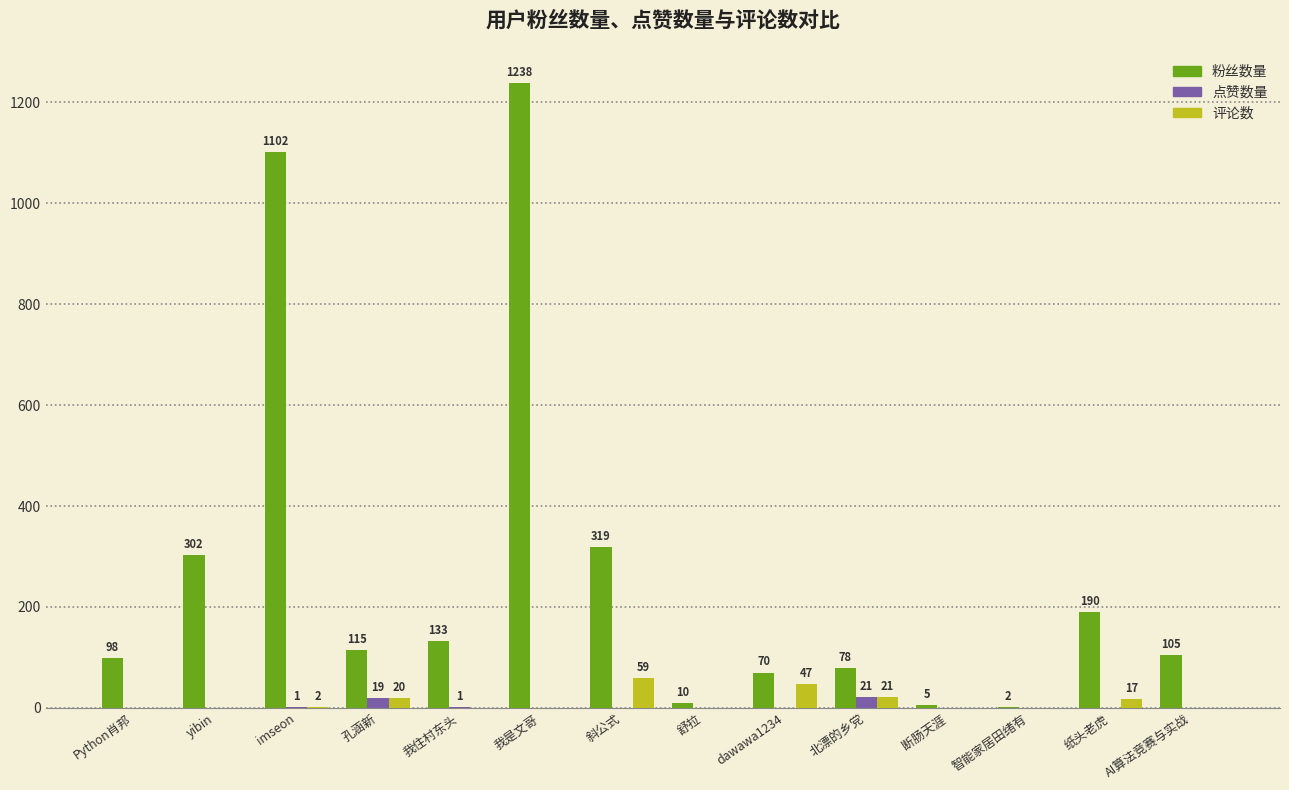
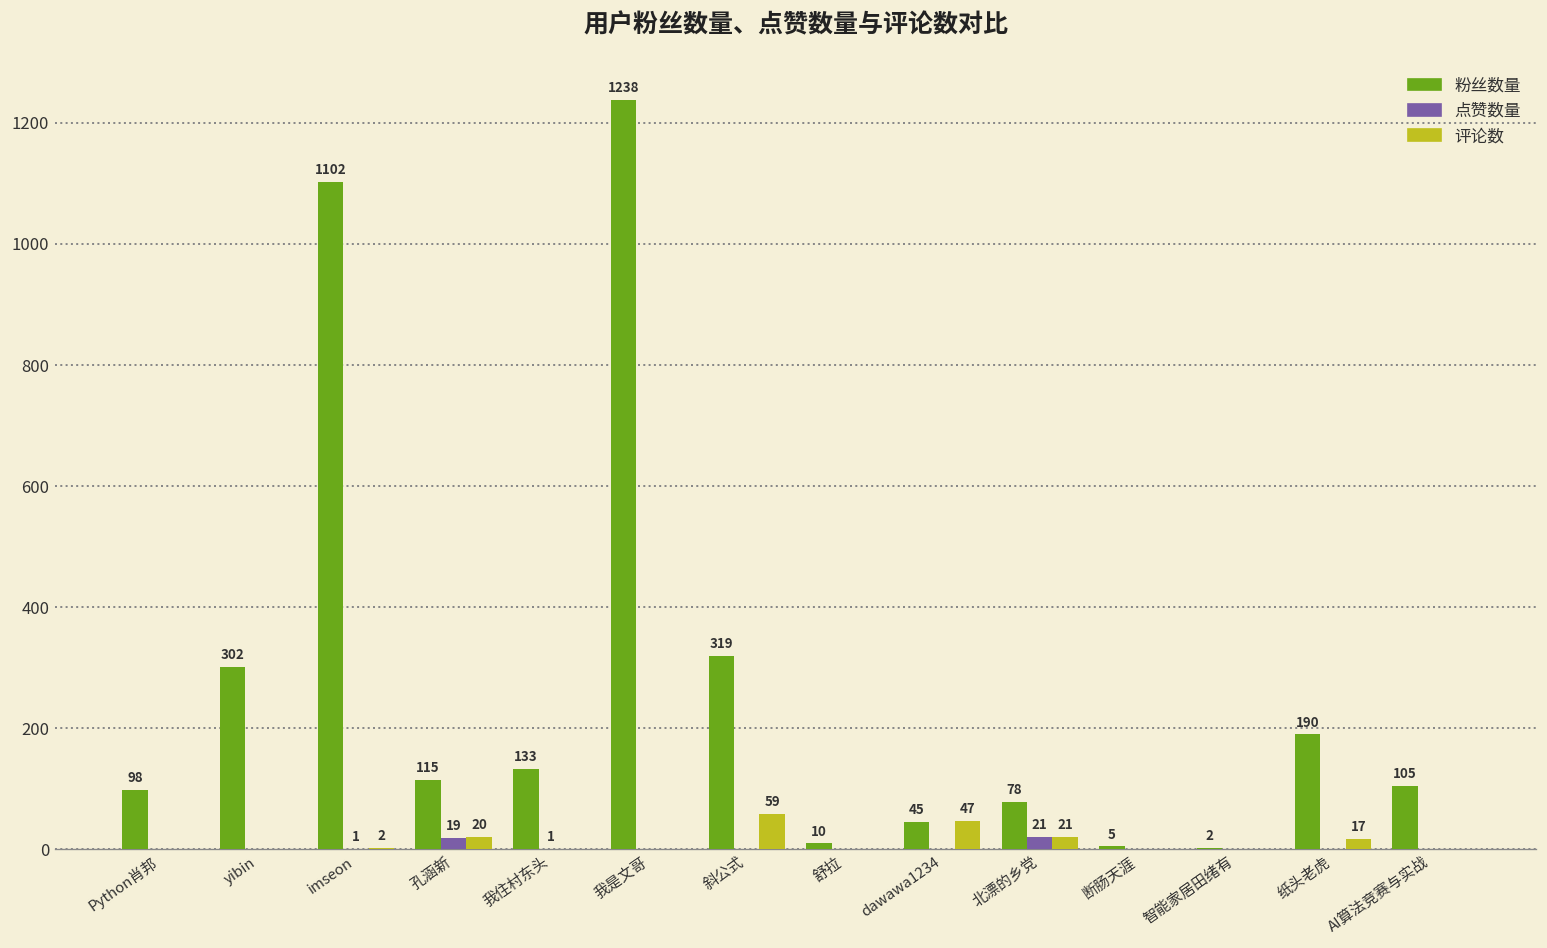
粉丝数量, dawawa1234: 70 -> 45
